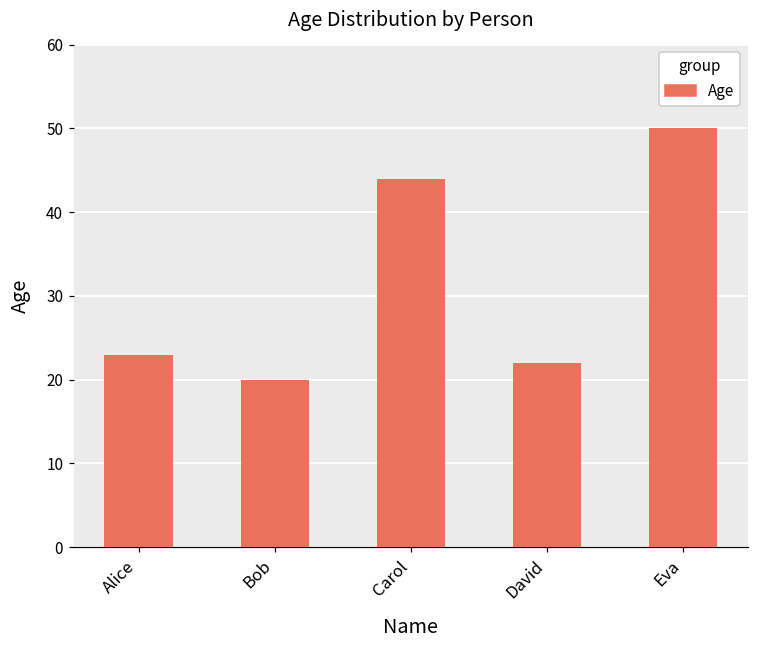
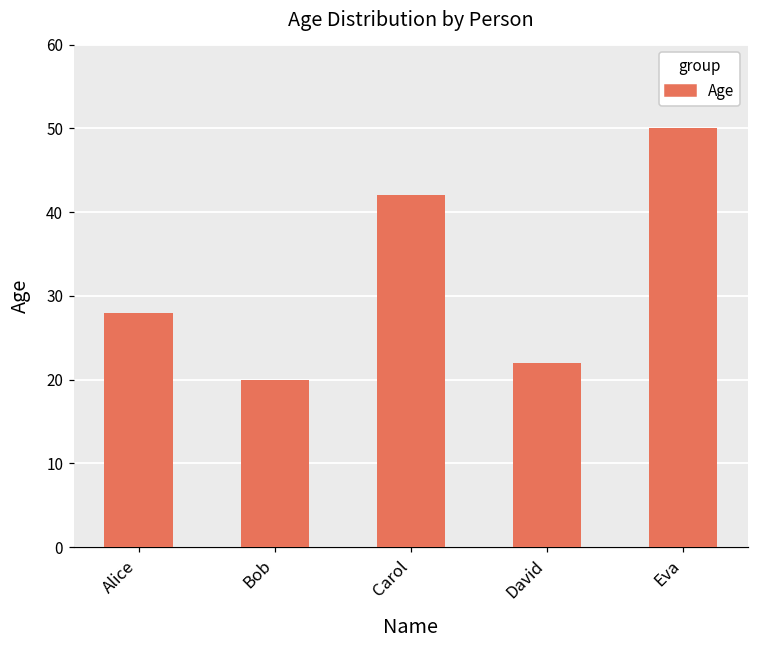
Alice: 23 -> 28
Carol: 44 -> 42
